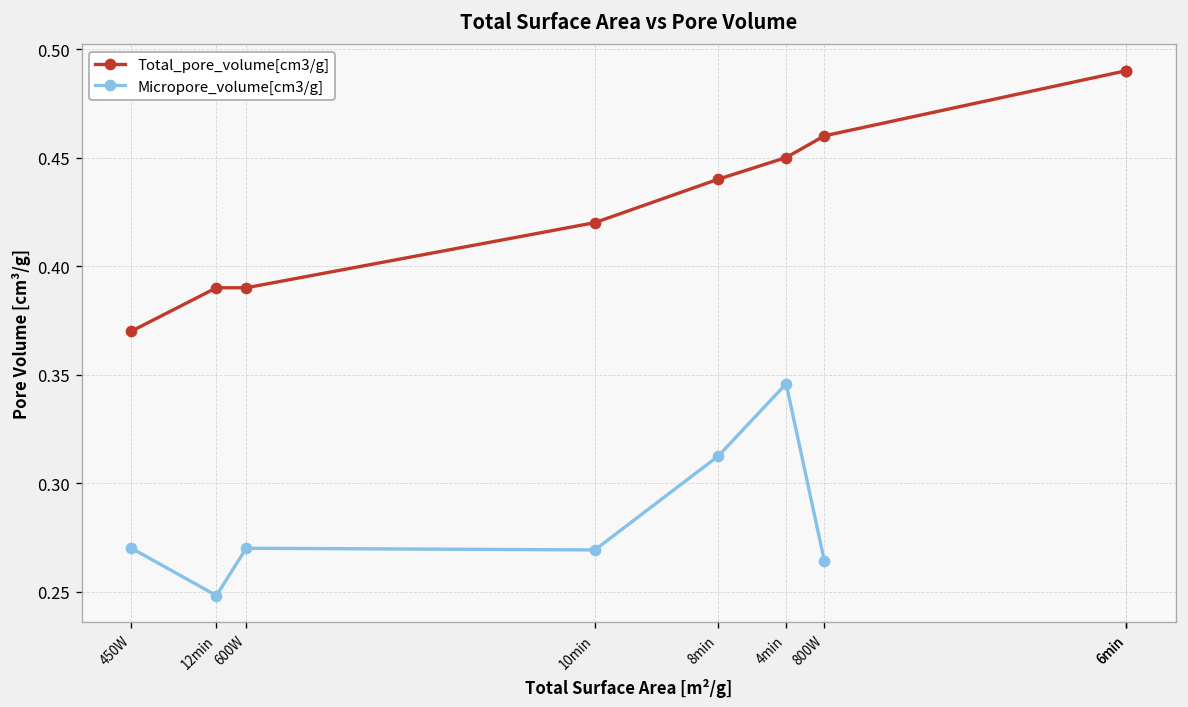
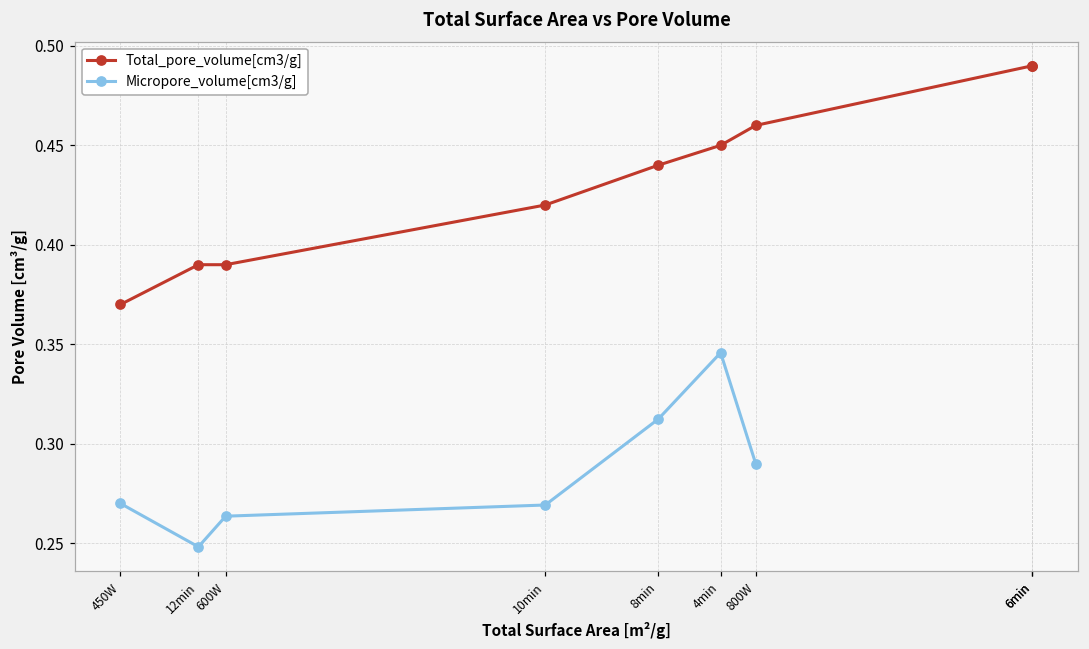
Micropore_volume[cm3/g], 600W: 0.270 -> 0.264
Micropore_volume[cm3/g], 800W: 0.264 -> 0.290
